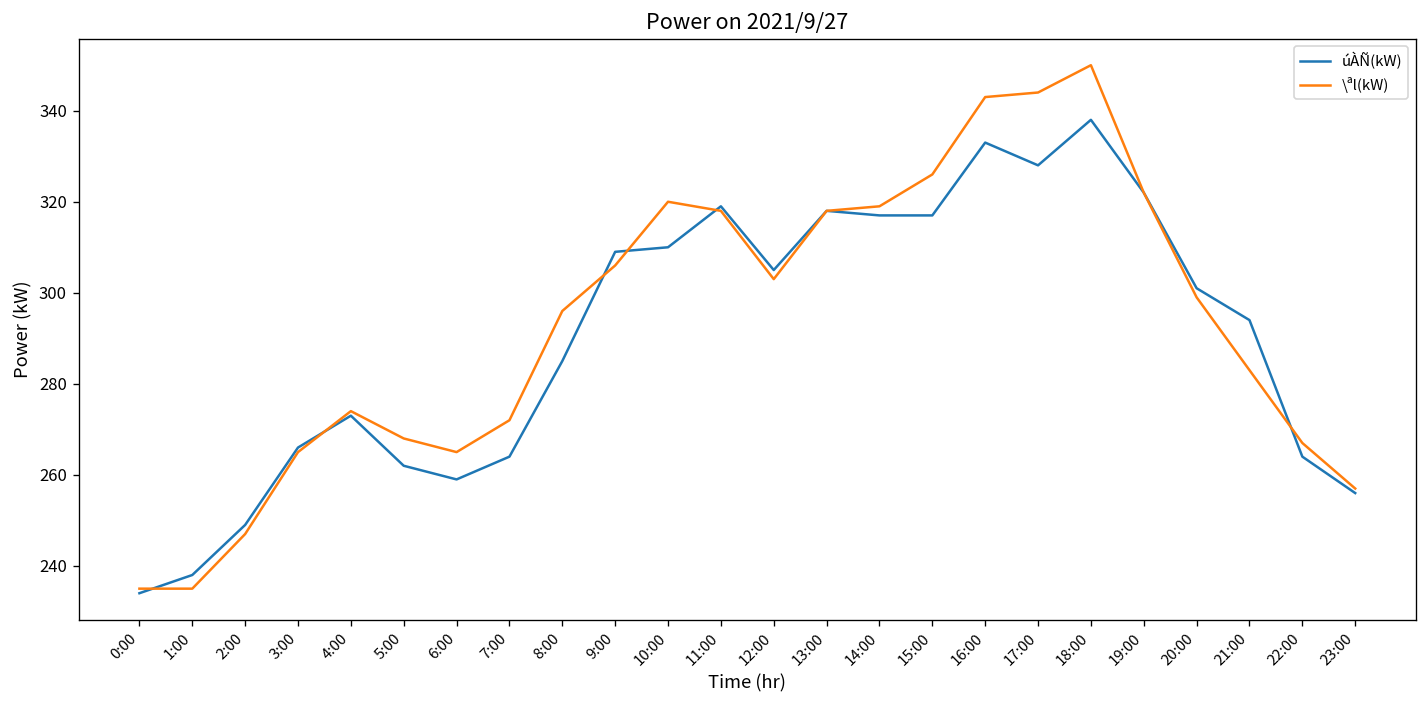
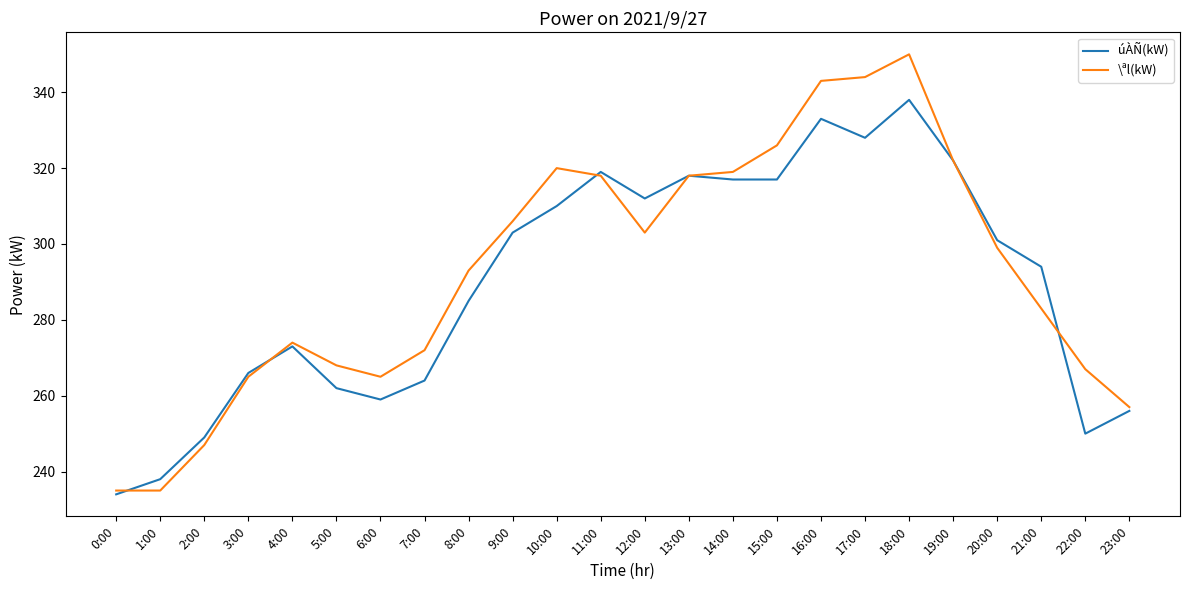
\ªl(kW), 8:00: 296 -> 293
úÀÑ(kW), 9:00: 309 -> 303
úÀÑ(kW), 12:00: 305 -> 312
úÀÑ(kW), 22:00: 264 -> 250
